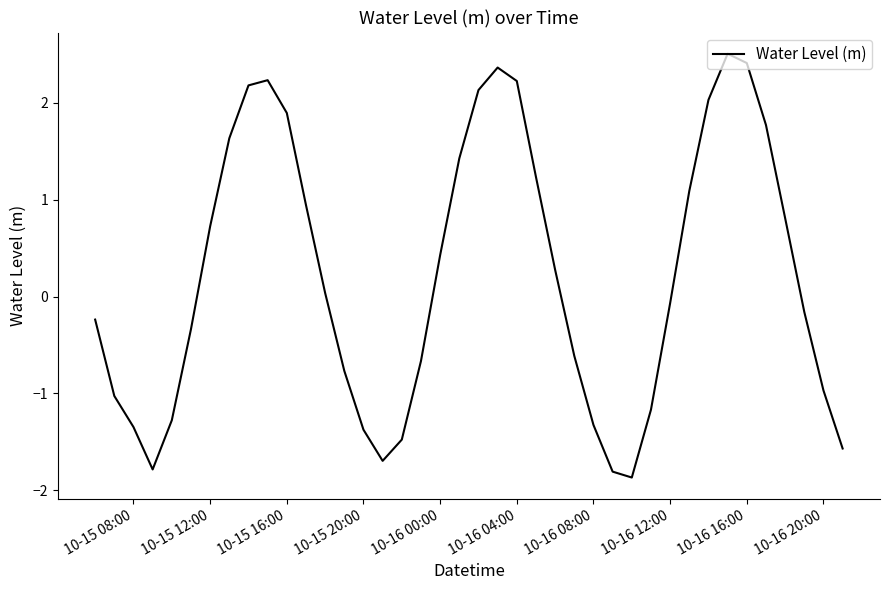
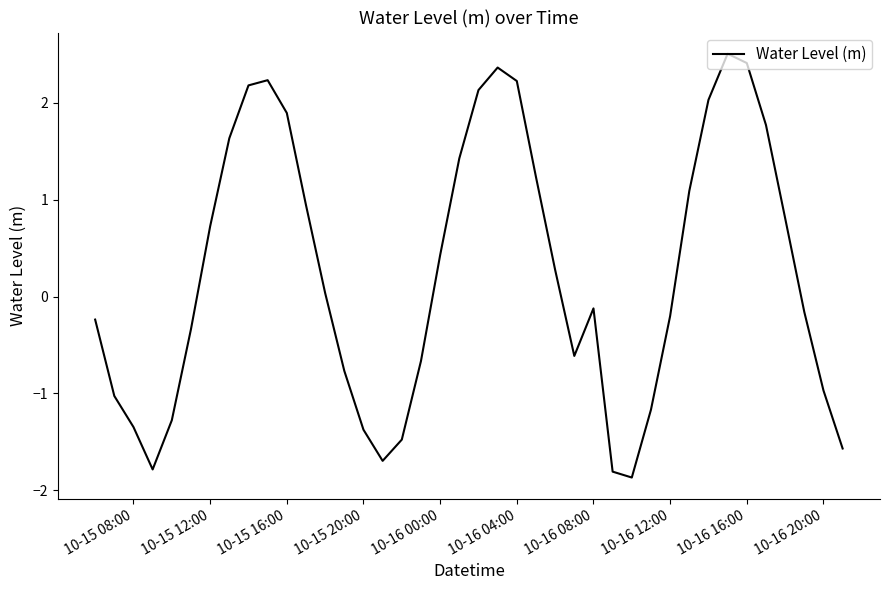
10-16 08:00: -1.3 -> -0.1
10-16 12:00: -0.1 -> -0.2
